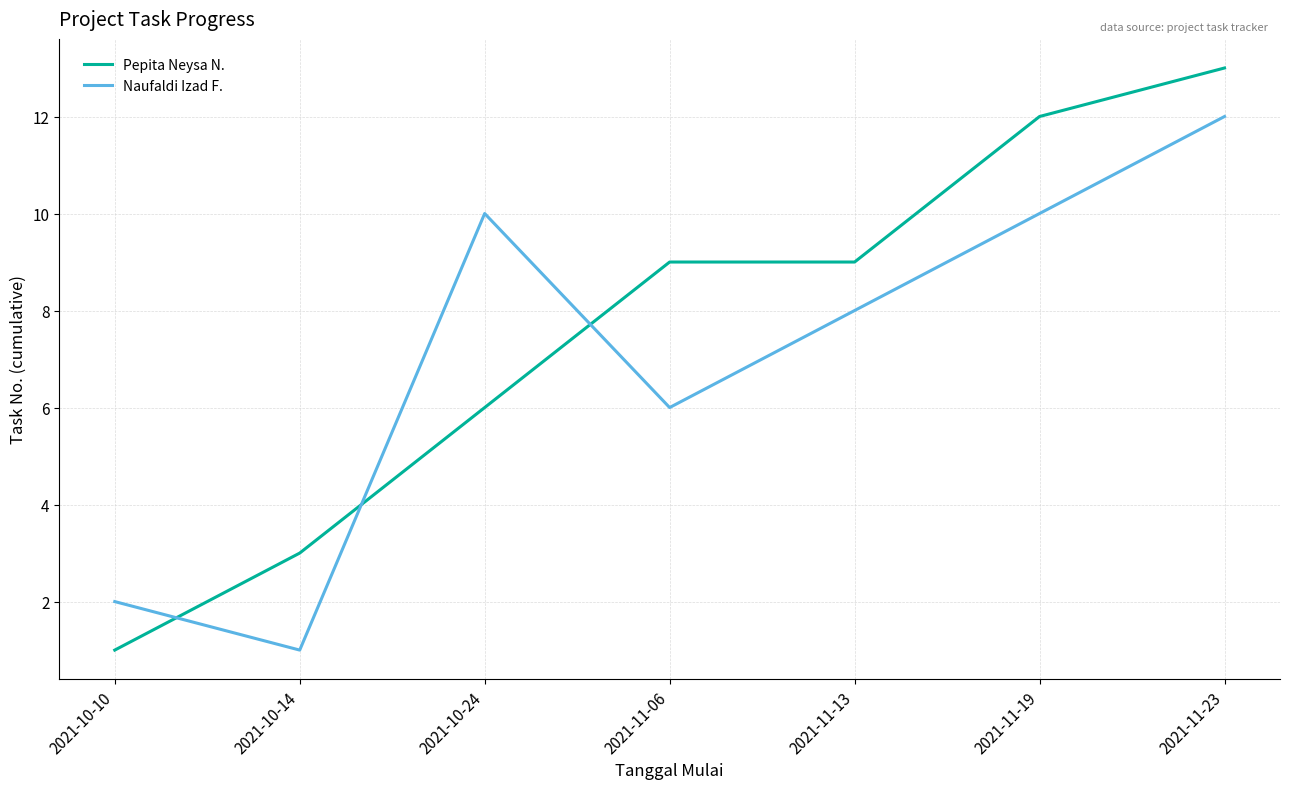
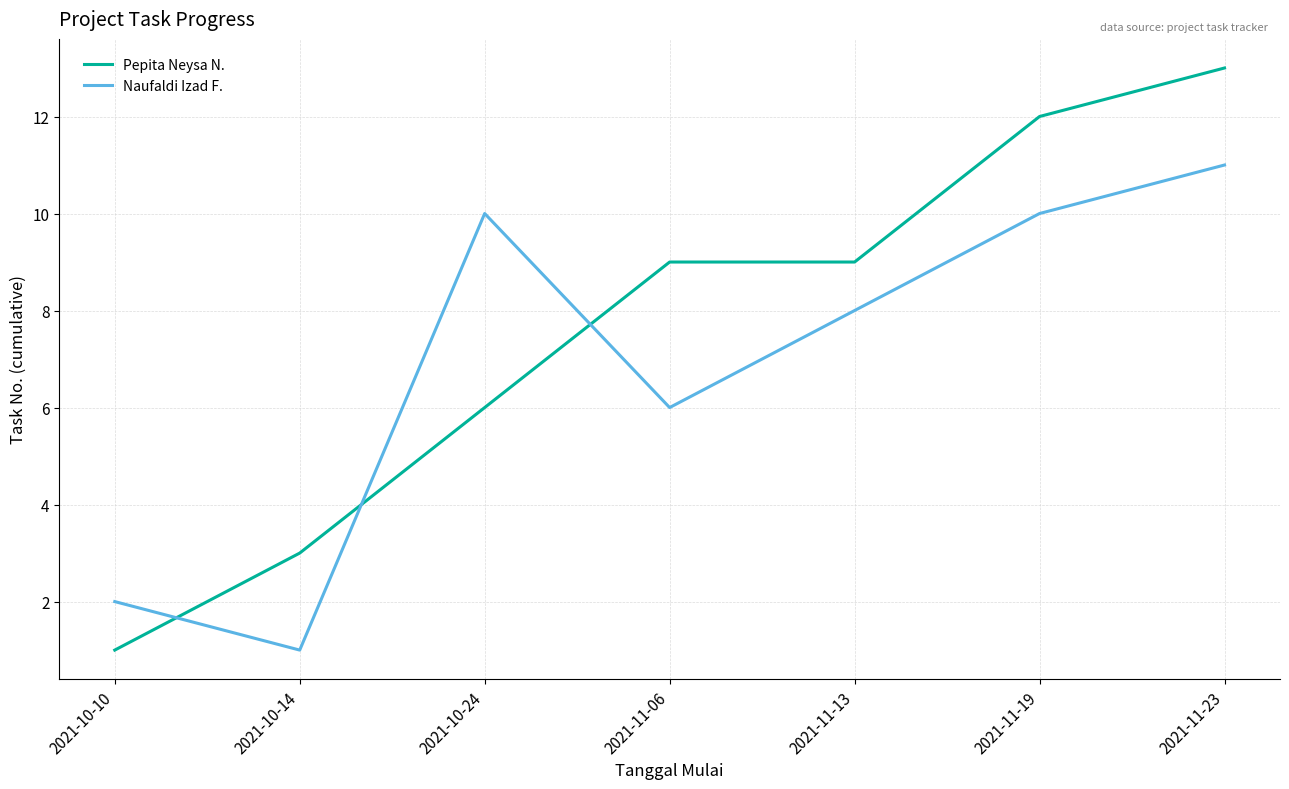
Naufaldi Izad F., 2021-11-23: 12 -> 11
